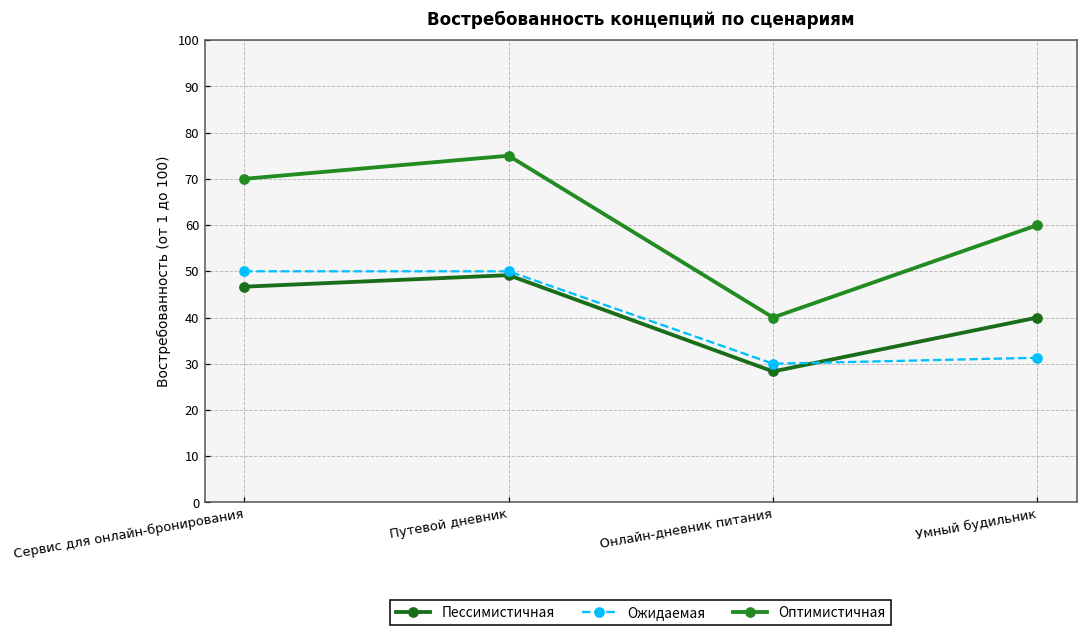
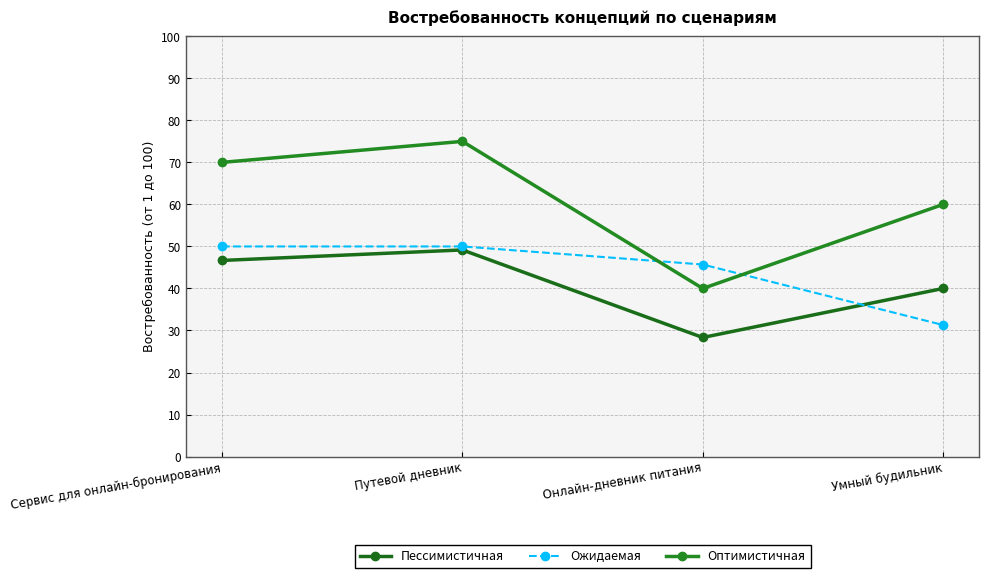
Ожидаемая, Онлайн-дневник питания: 30 -> 46
